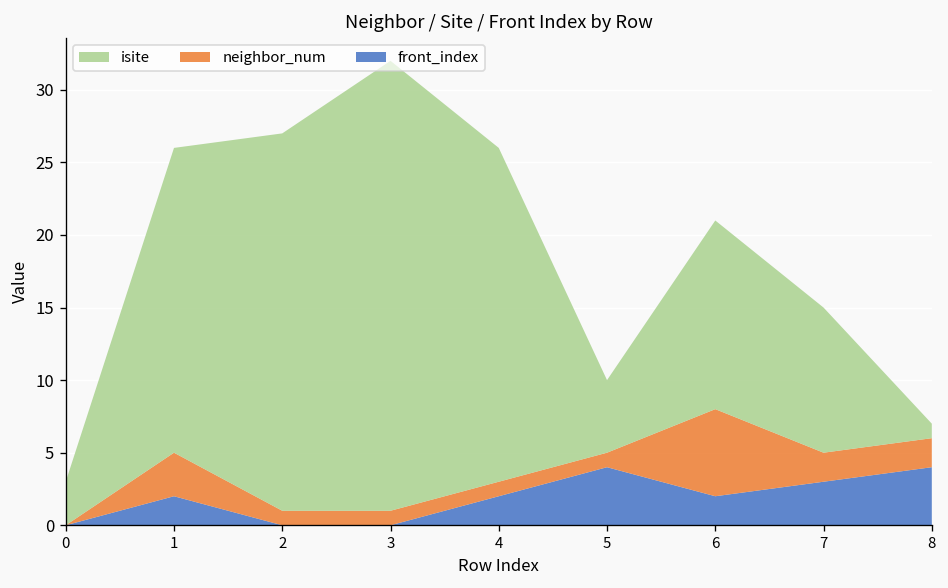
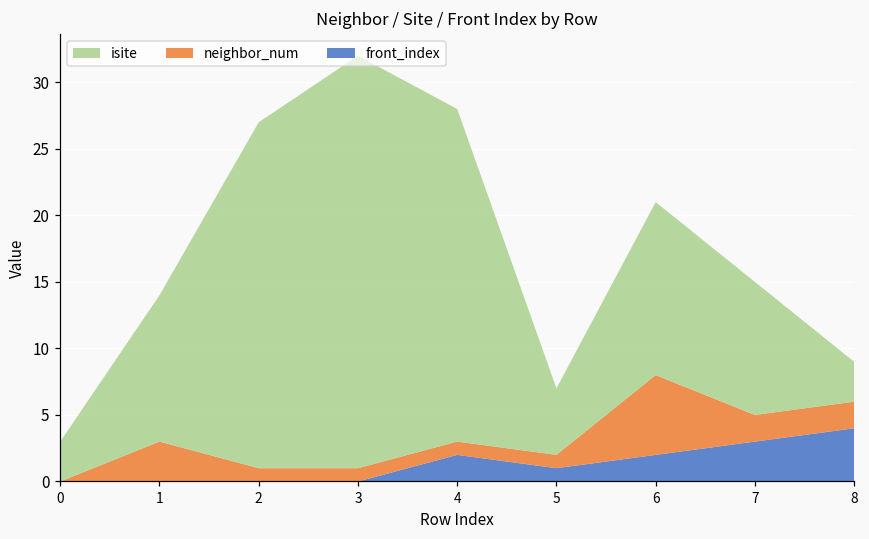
front_index, 1: 2 -> 0
isite, 1: 21 -> 11
isite, 4: 23 -> 25
front_index, 5: 4 -> 1
isite, 8: 1 -> 3
